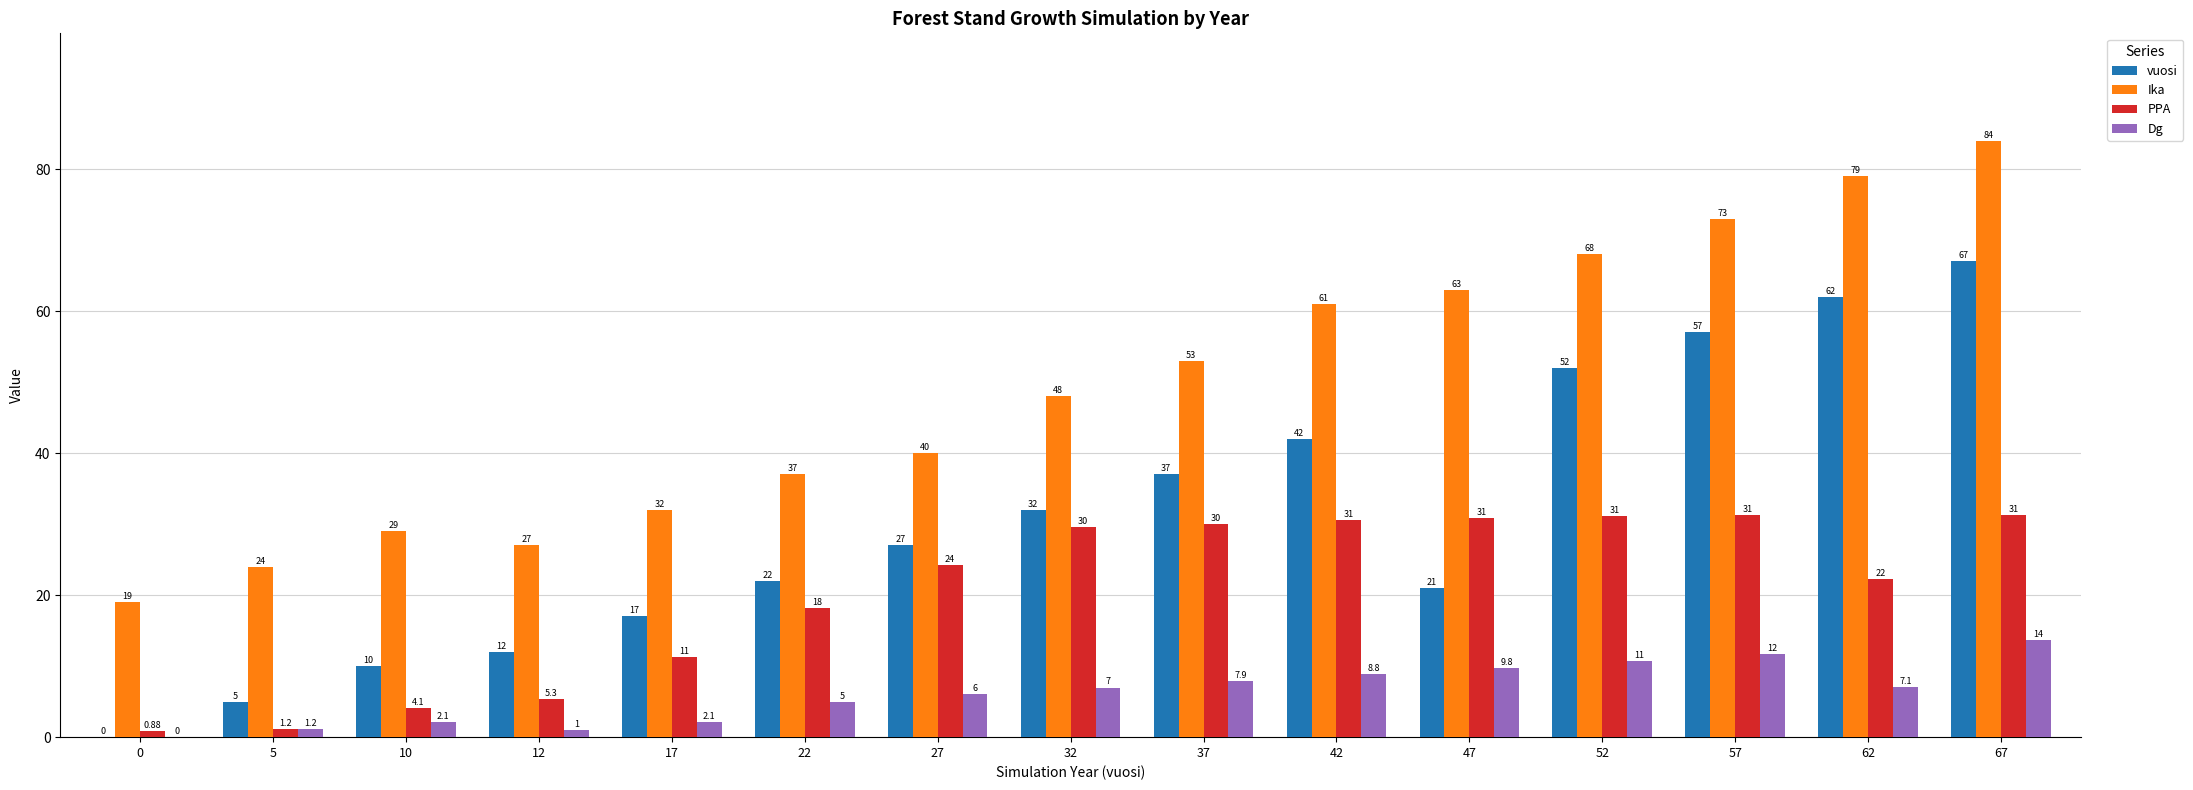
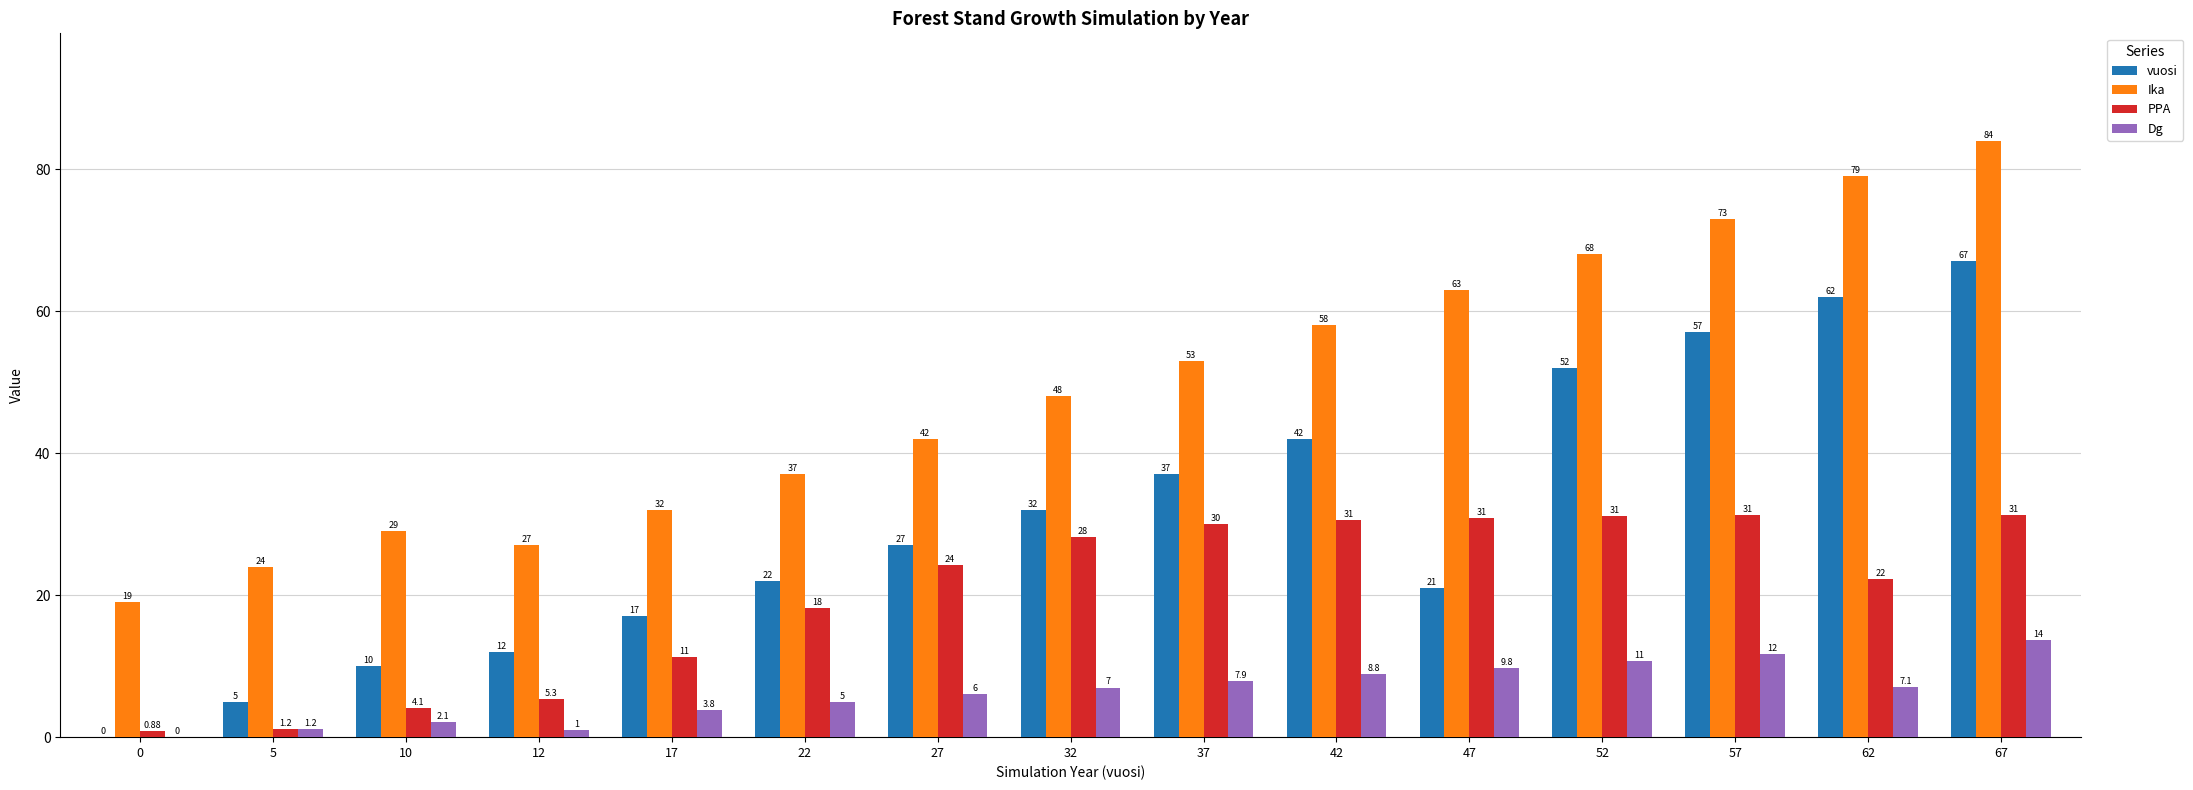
Dg, 17: 2.1 -> 3.8
Ika, 27: 40 -> 42
PPA, 32: 30 -> 28
Ika, 42: 61 -> 58
